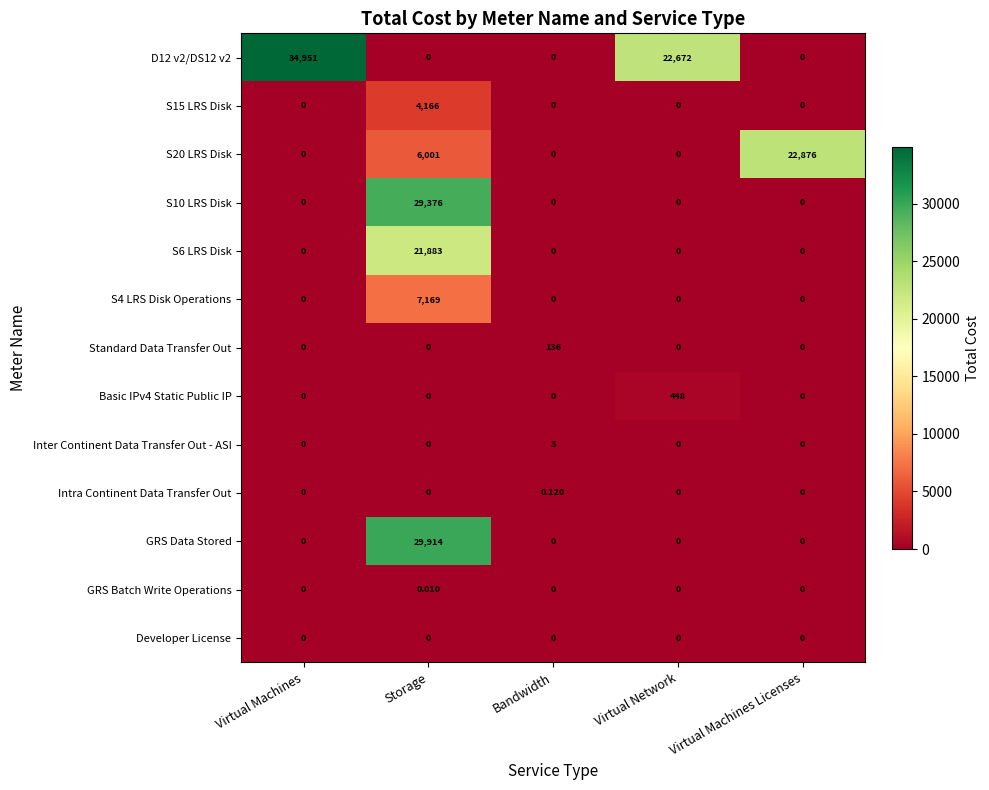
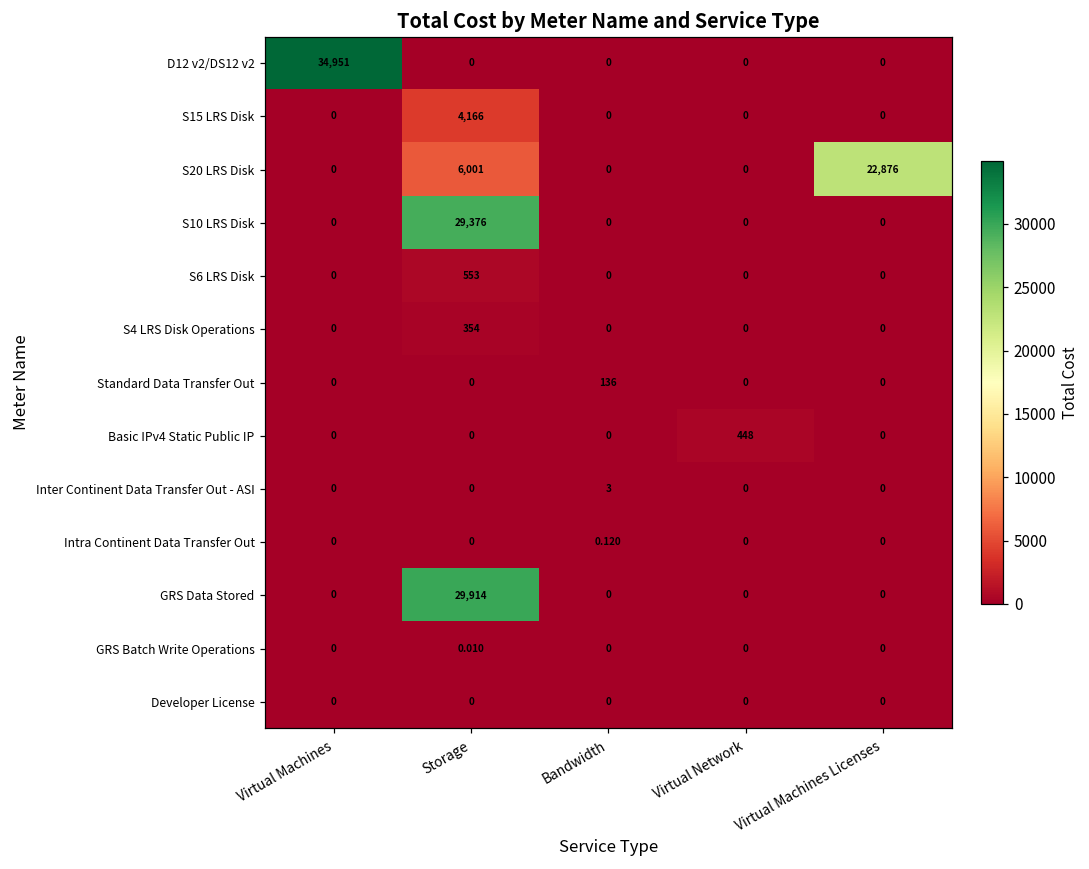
D12 v2/DS12 v2, Virtual Network: 22,672 -> 0
S6 LRS Disk, Storage: 21,883 -> 553
S4 LRS Disk Operations, Storage: 7,169 -> 354
